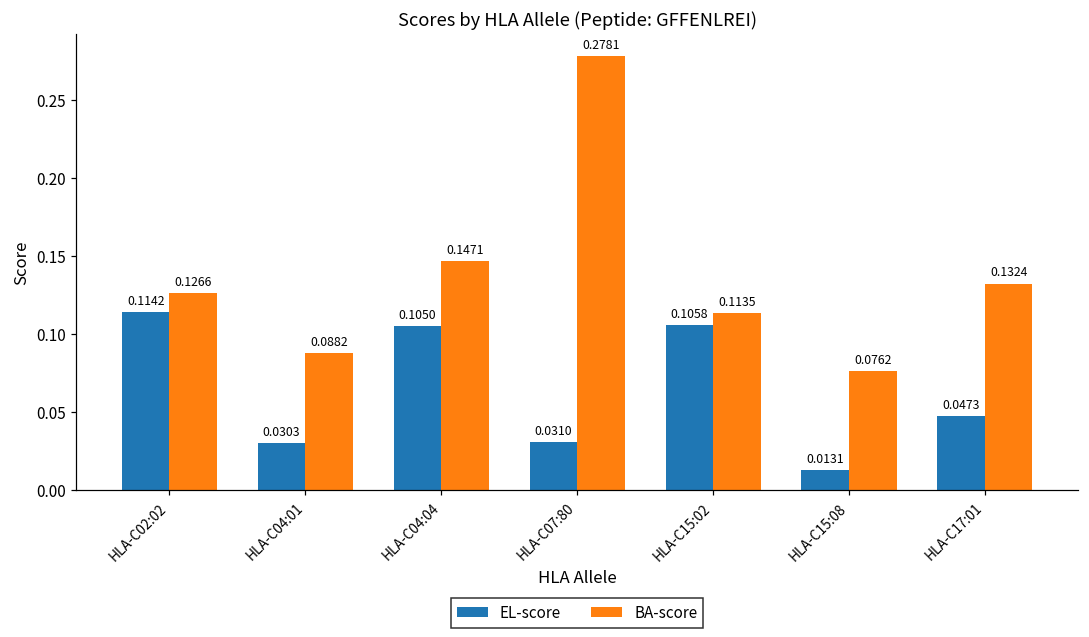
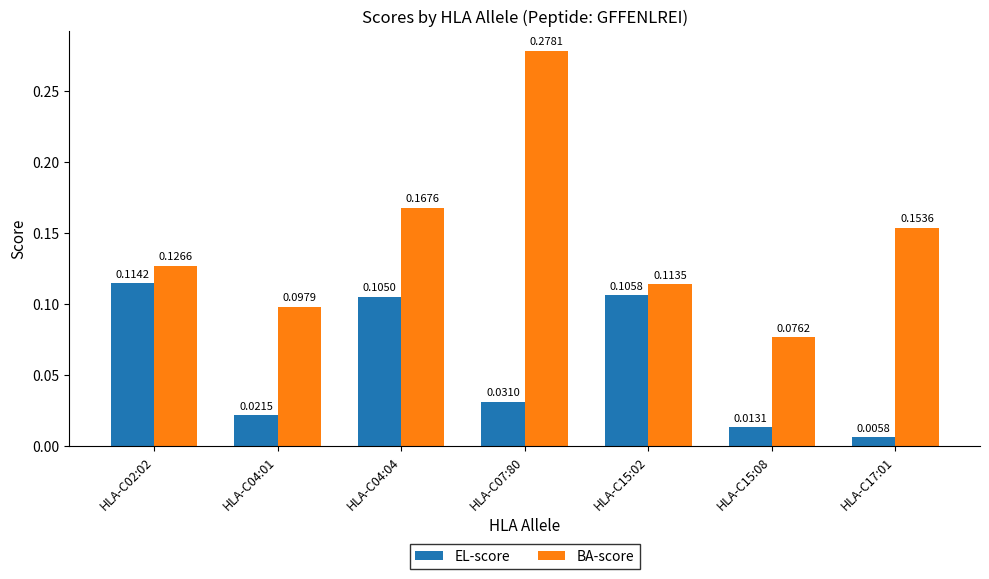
EL-score, HLA-C04:01: 0.0303 -> 0.0215
BA-score, HLA-C04:01: 0.0882 -> 0.0979
BA-score, HLA-C04:04: 0.1471 -> 0.1676
EL-score, HLA-C17:01: 0.0473 -> 0.0058
BA-score, HLA-C17:01: 0.1324 -> 0.1536
